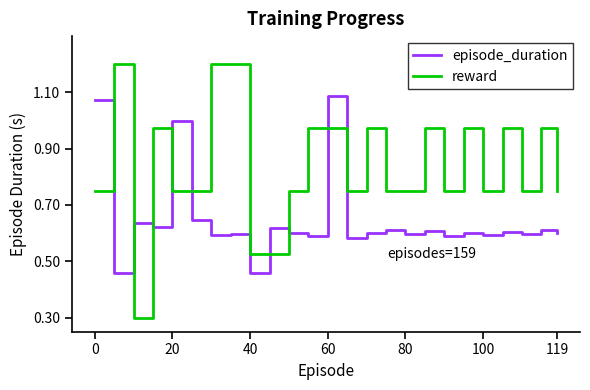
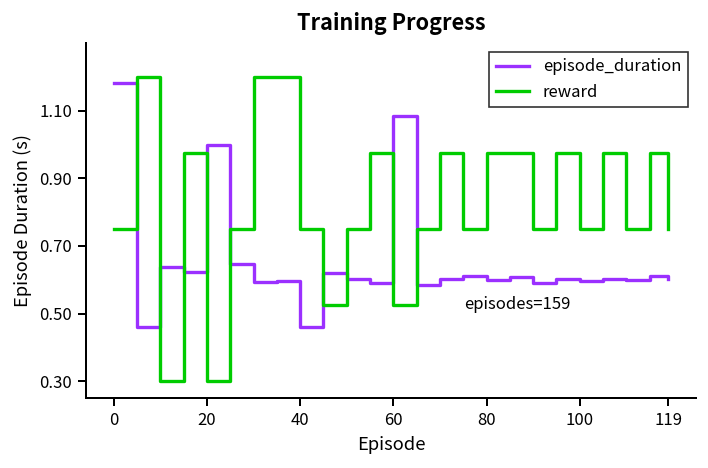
episode_duration, 0: 1.07 -> 1.18
reward, 20: 0.75 -> 0.30
reward, 40: 0.52 -> 0.75
reward, 60: 0.97 -> 0.52
reward, 80: 0.75 -> 0.97
